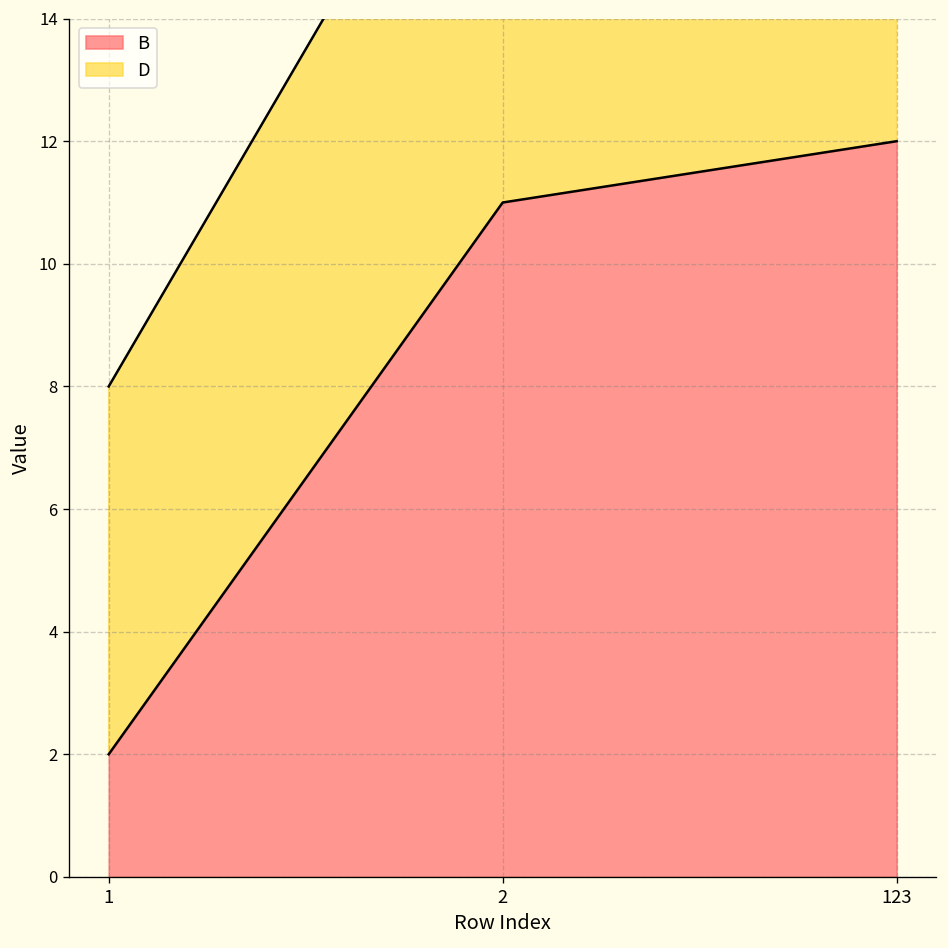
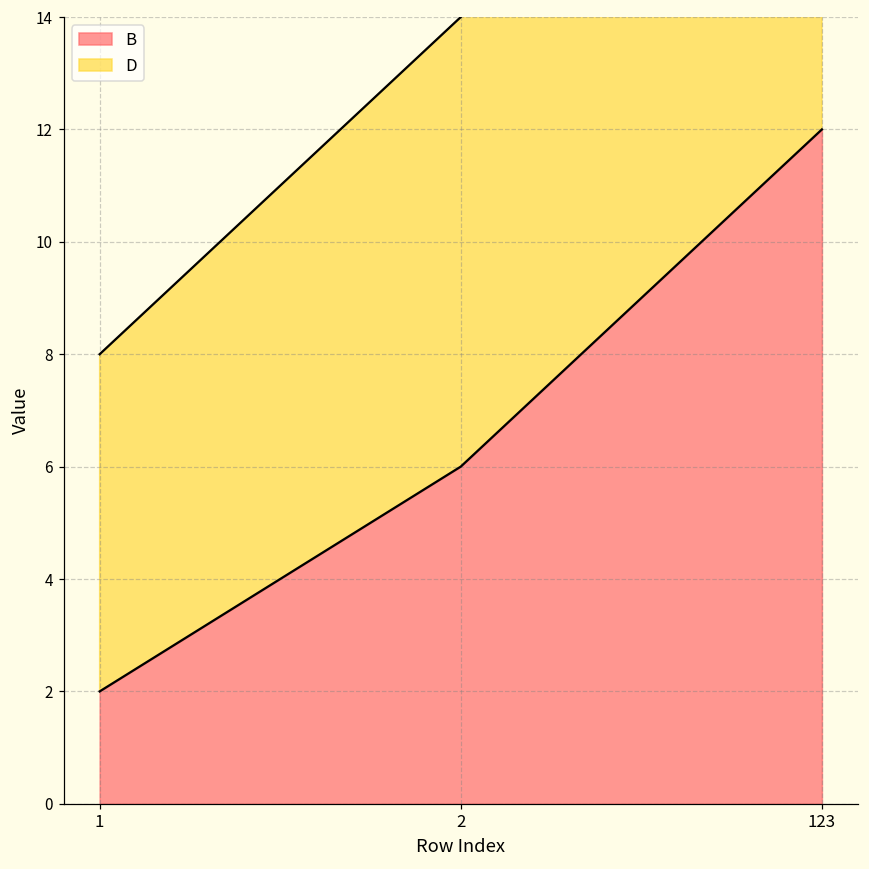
B, 2: 11 -> 6
